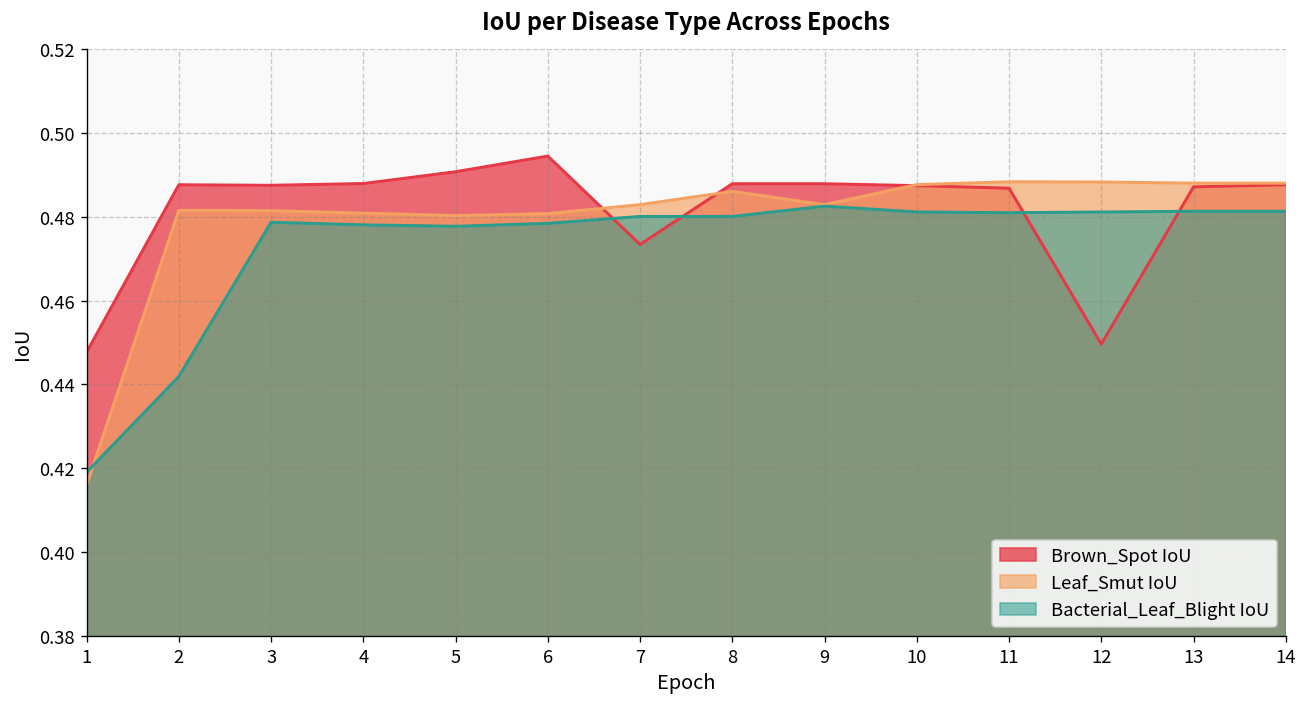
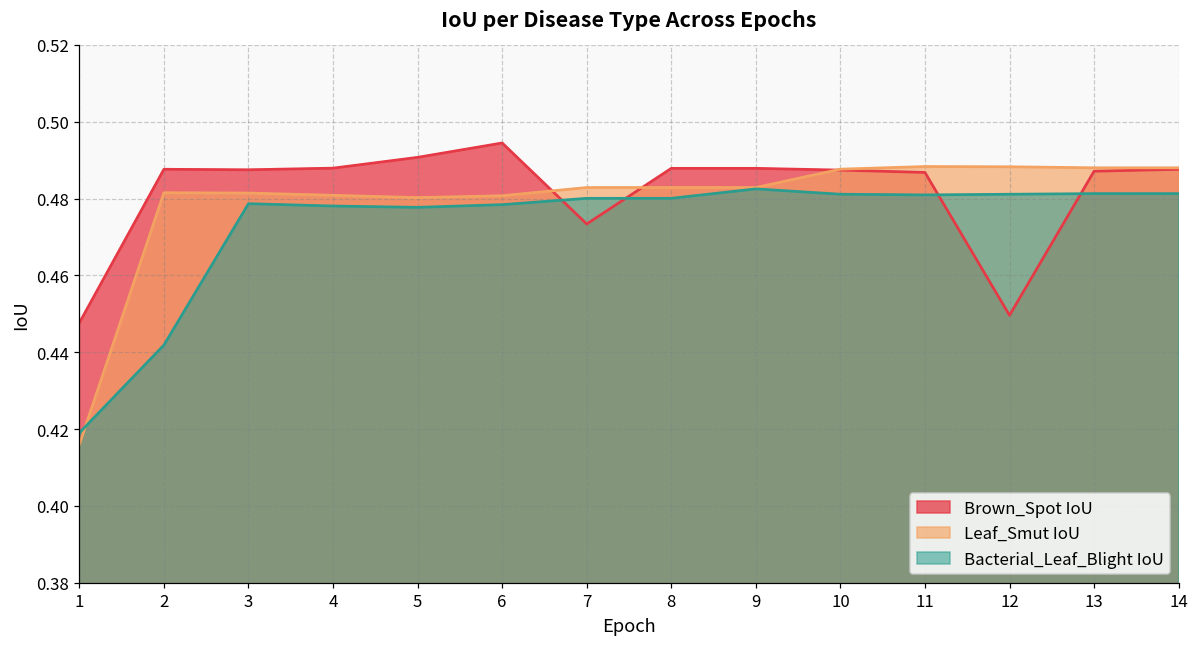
Leaf_Smut IoU, 8: 0.486 -> 0.483
